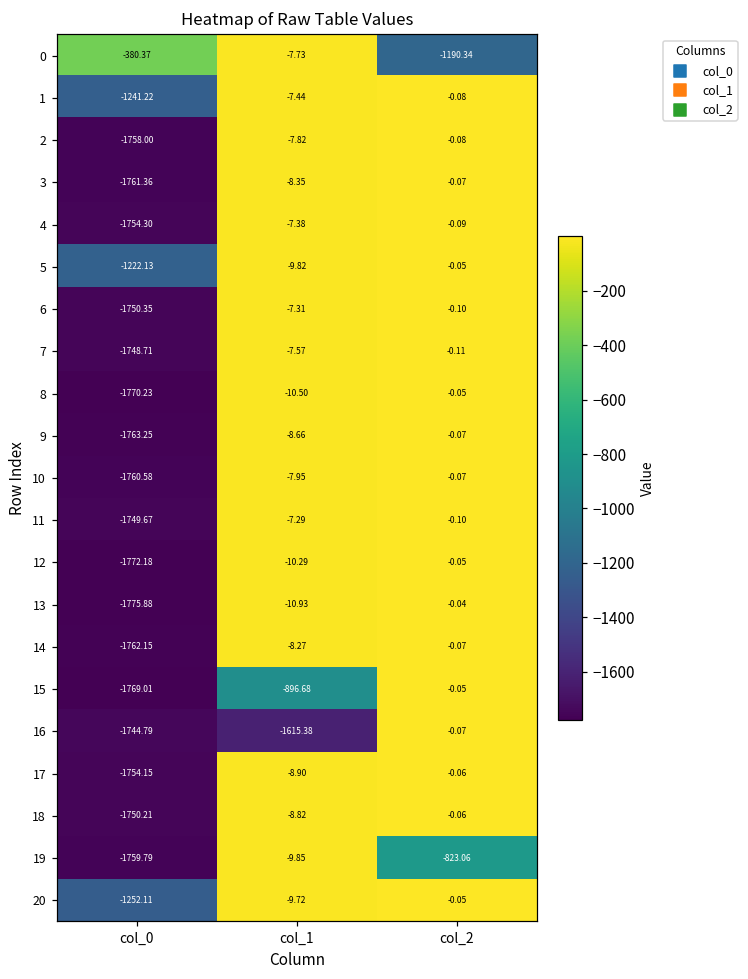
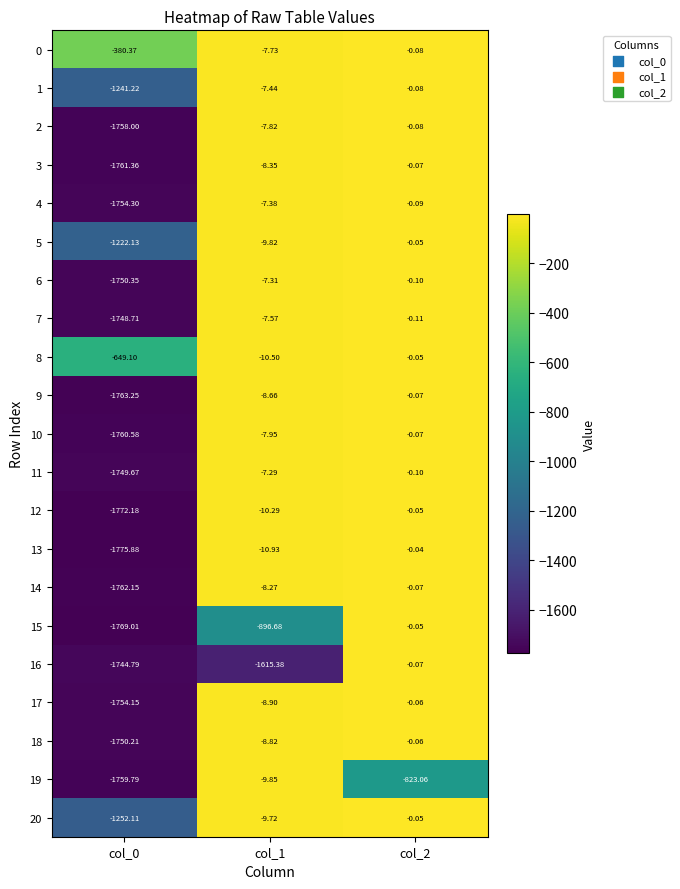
0, col_2: -1190.34 -> -0.08
8, col_0: -1770.23 -> -649.10
